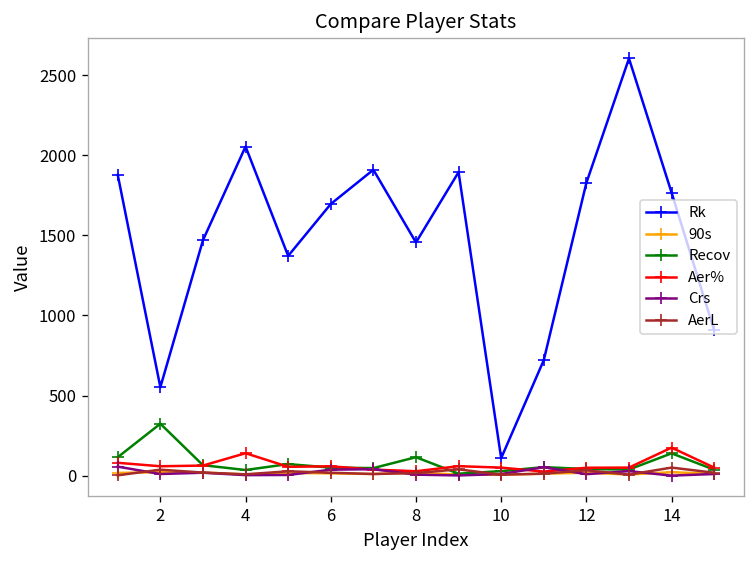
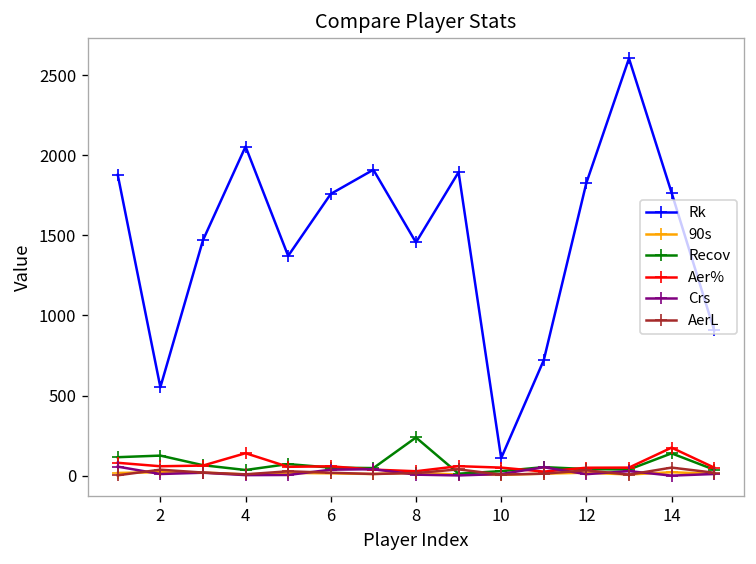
Recov, 2: 320 -> 130
Rk, 6: 1700 -> 1760
Recov, 8: 120 -> 240
